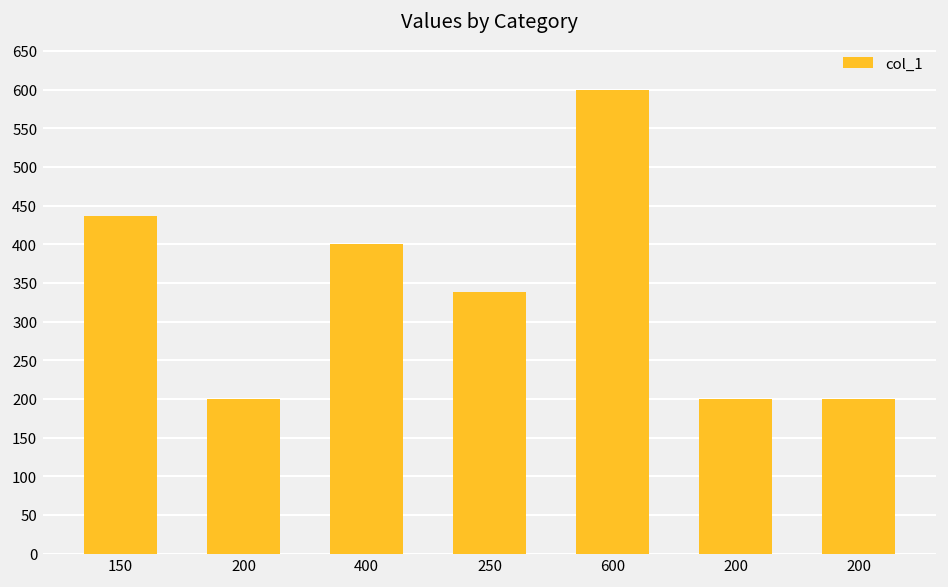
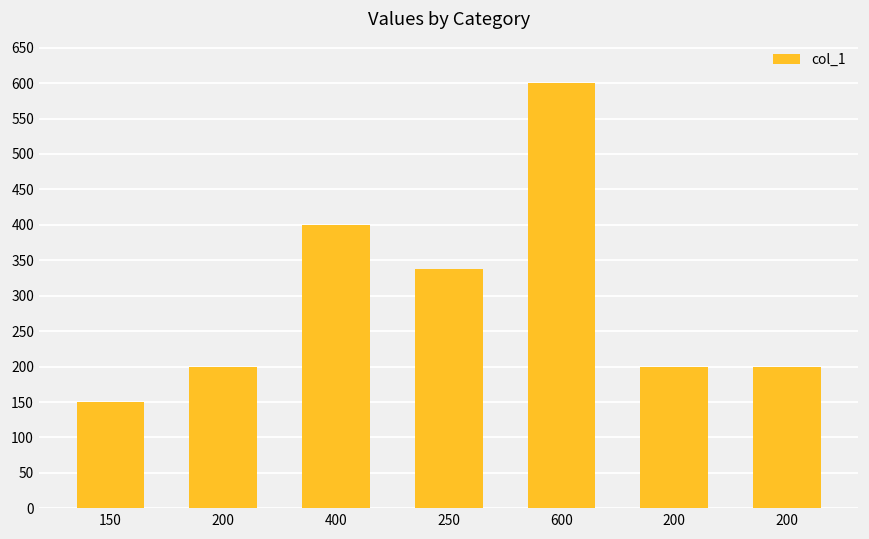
150: 440 -> 150
